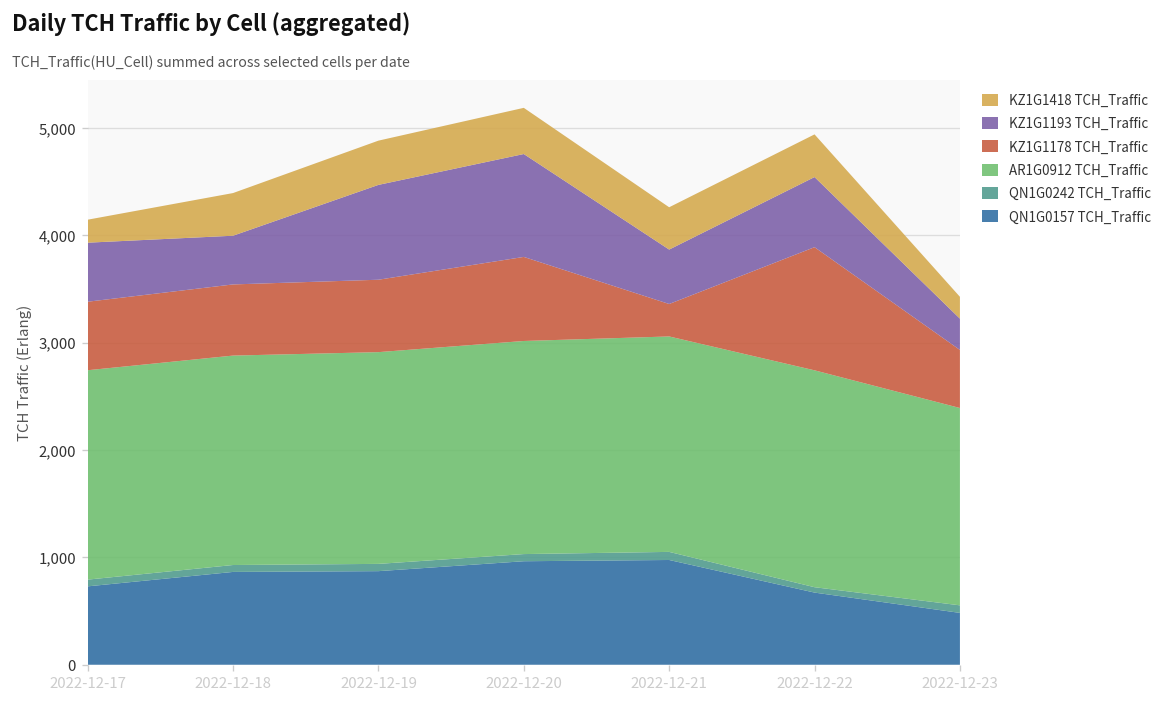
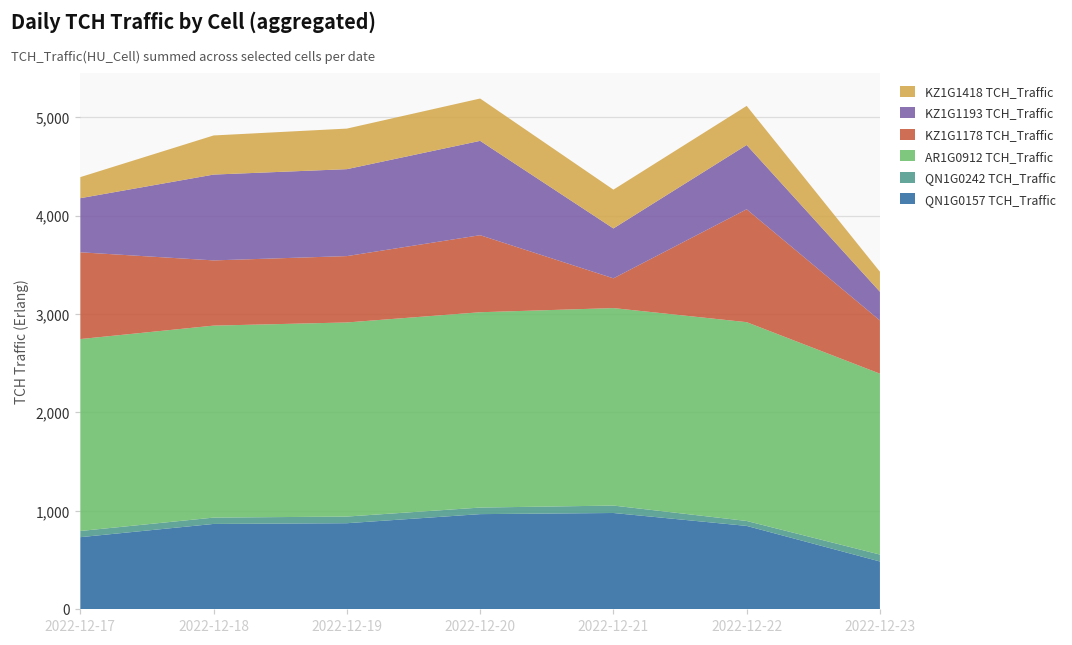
KZ1G1178 TCH_Traffic, 2022-12-17: 600 -> 900
KZ1G1193 TCH_Traffic, 2022-12-18: 500 -> 900
QN1G0157 TCH_Traffic, 2022-12-22: 700 -> 800
